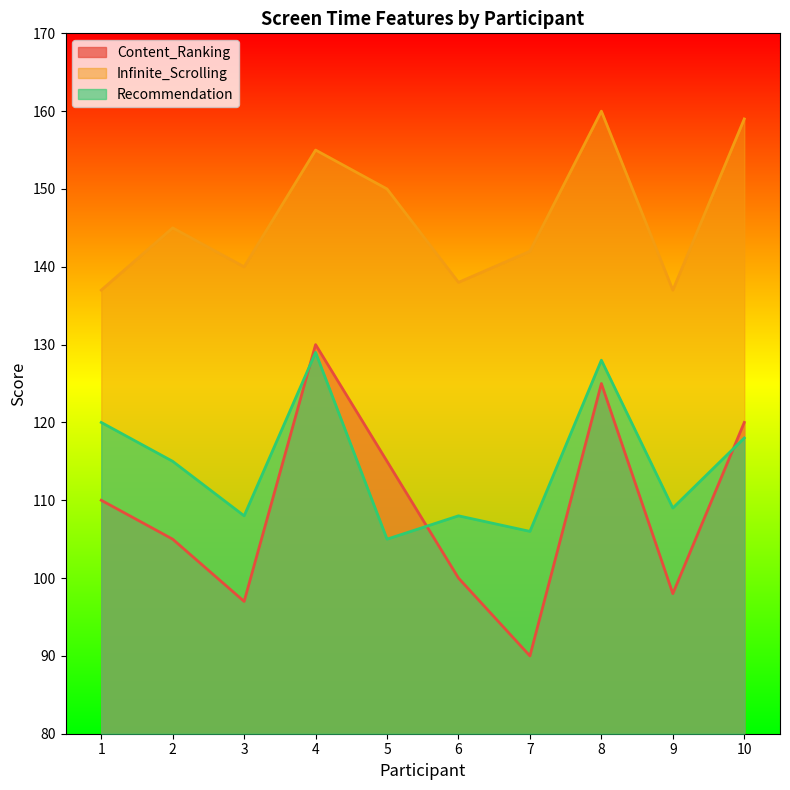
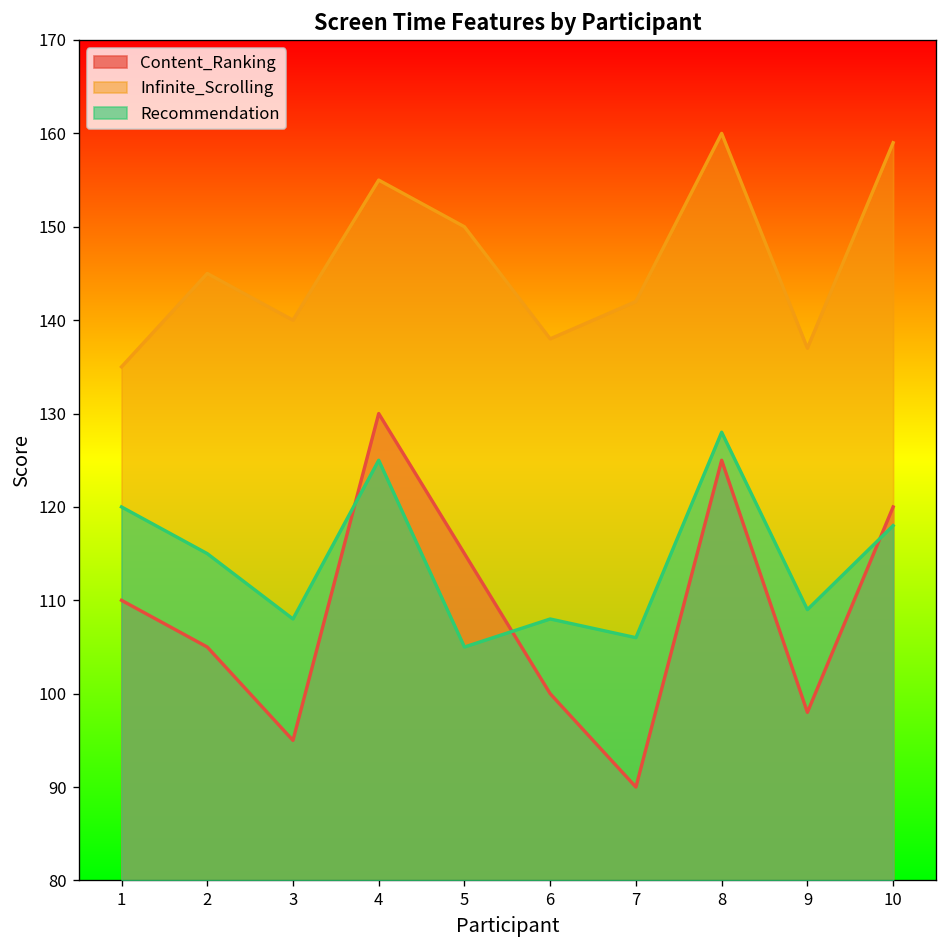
Infinite_Scrolling, 1: 137 -> 135
Content_Ranking, 3: 97 -> 95
Recommendation, 4: 129 -> 125
